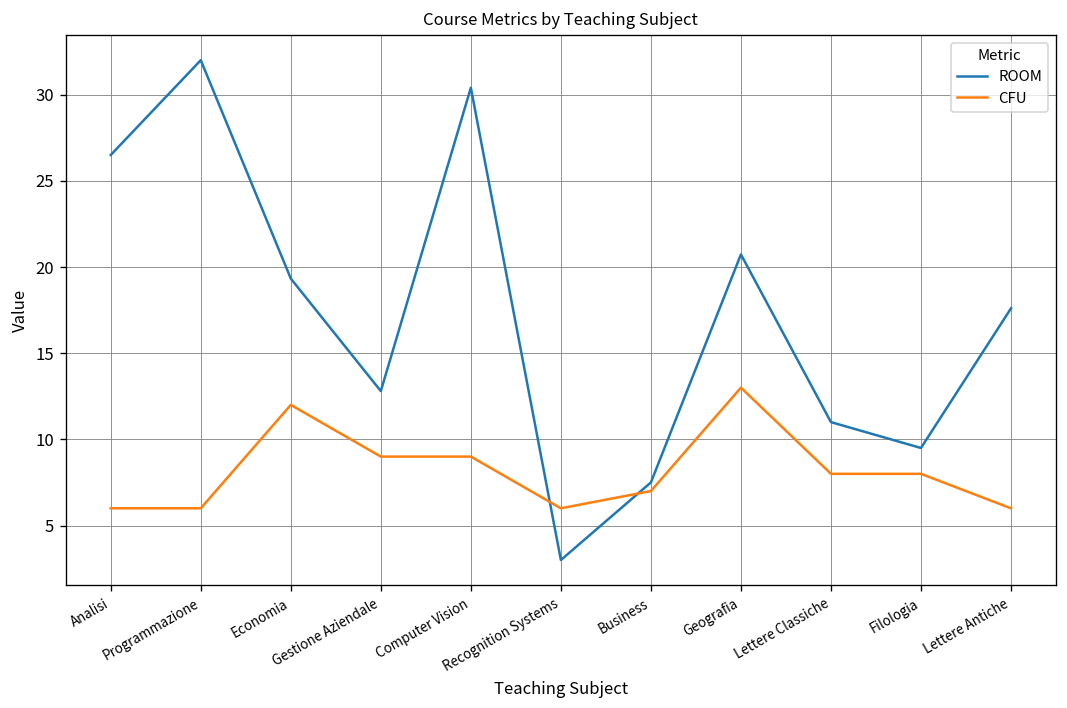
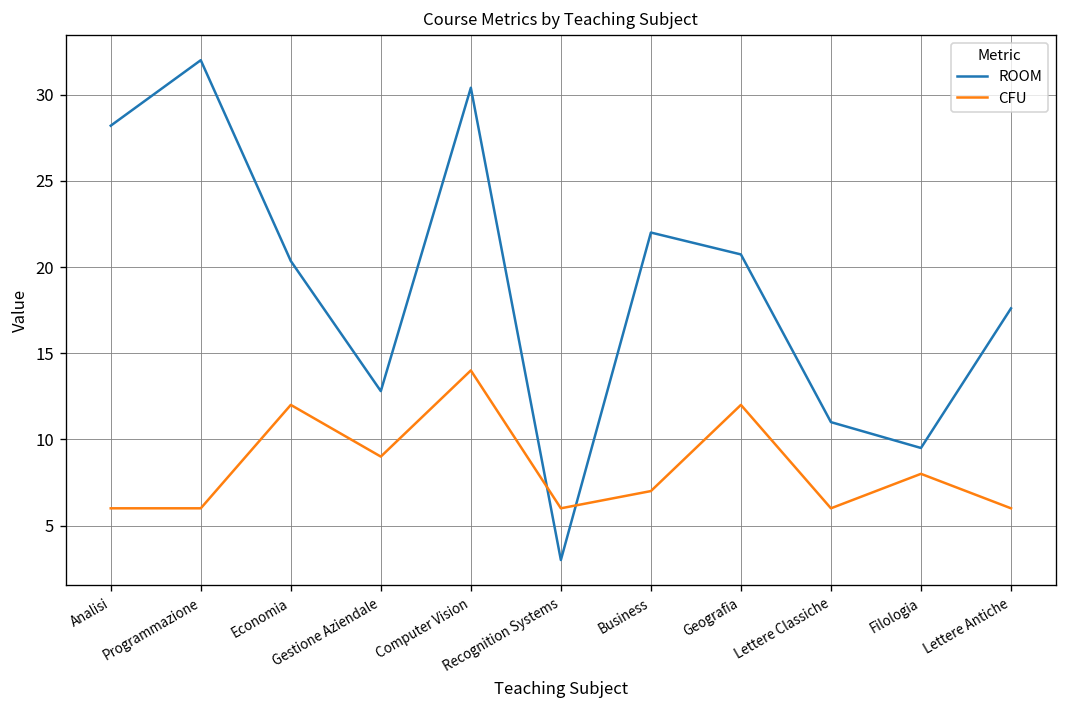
ROOM, Analisi: 26.5 -> 28.2
ROOM, Economia: 19.3 -> 20.4
CFU, Computer Vision: 9 -> 14
ROOM, Business: 7.5 -> 22.0
CFU, Geografia: 13 -> 12
CFU, Lettere Classiche: 8 -> 6
